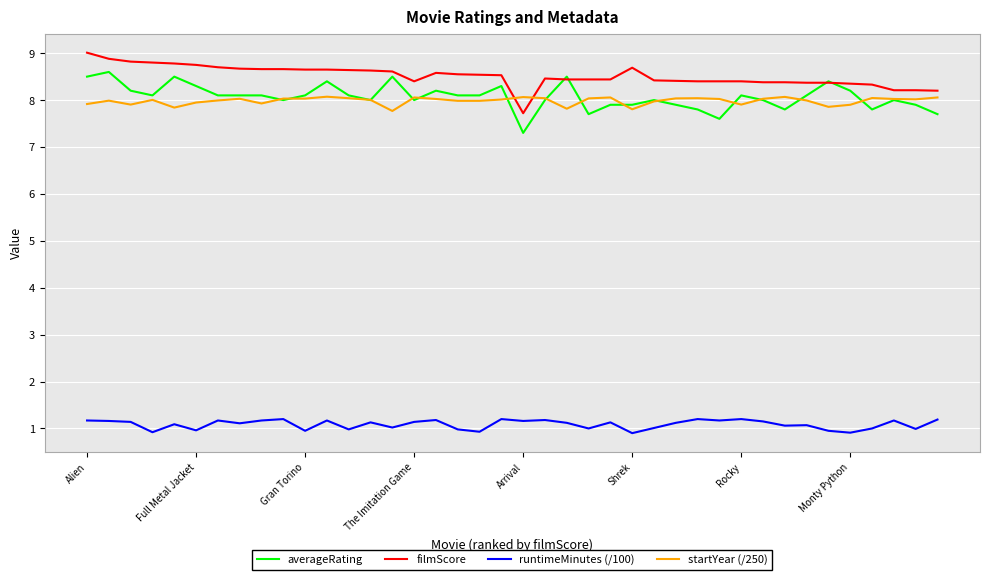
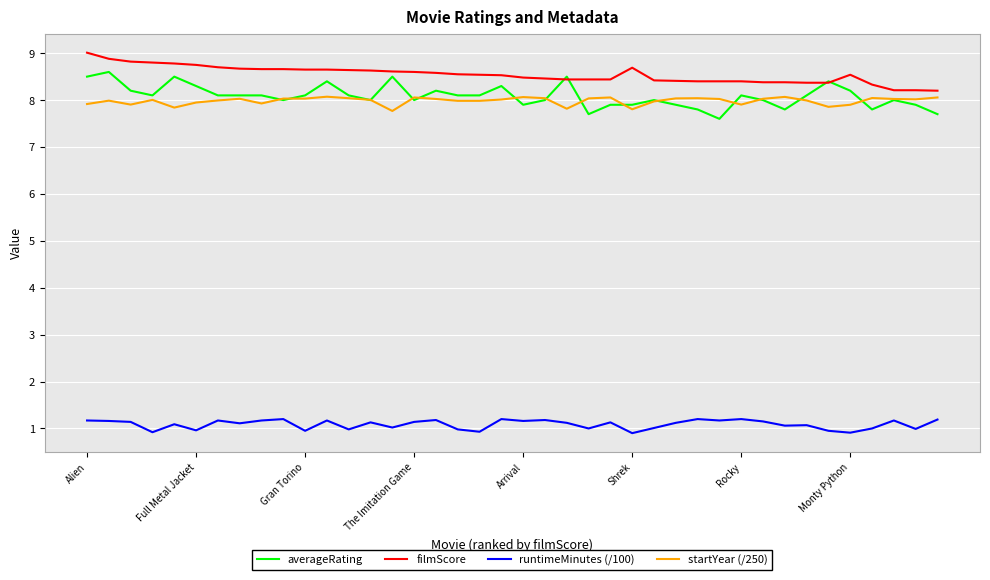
filmScore, The Imitation Game: 8.4 -> 8.6
averageRating, Arrival: 7.3 -> 7.9
filmScore, Arrival: 7.7 -> 8.5
filmScore, Monty Python: 8.4 -> 8.5
